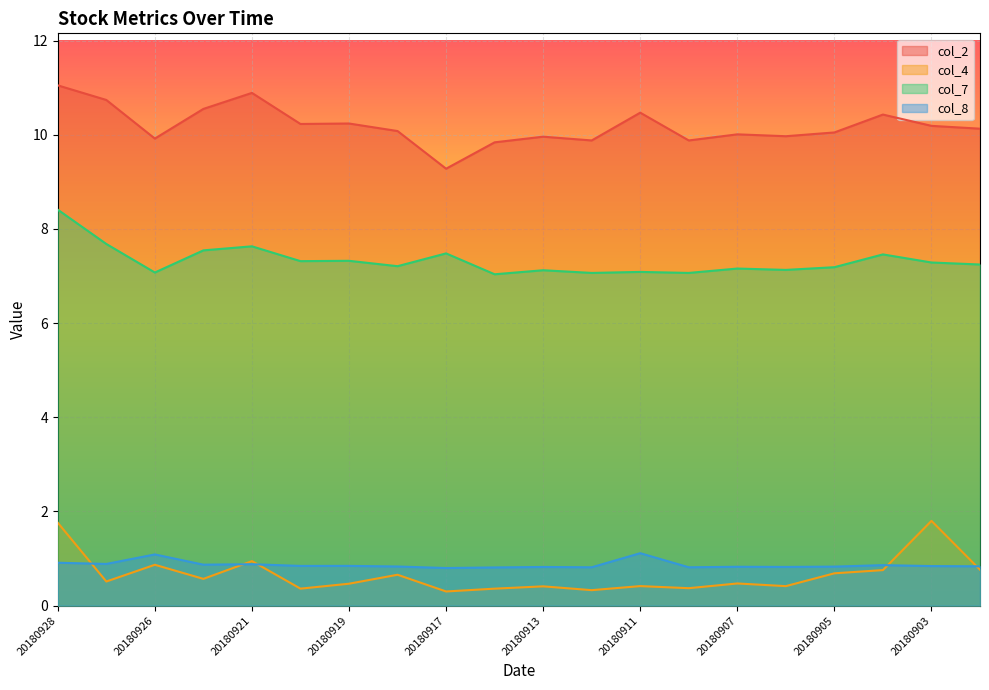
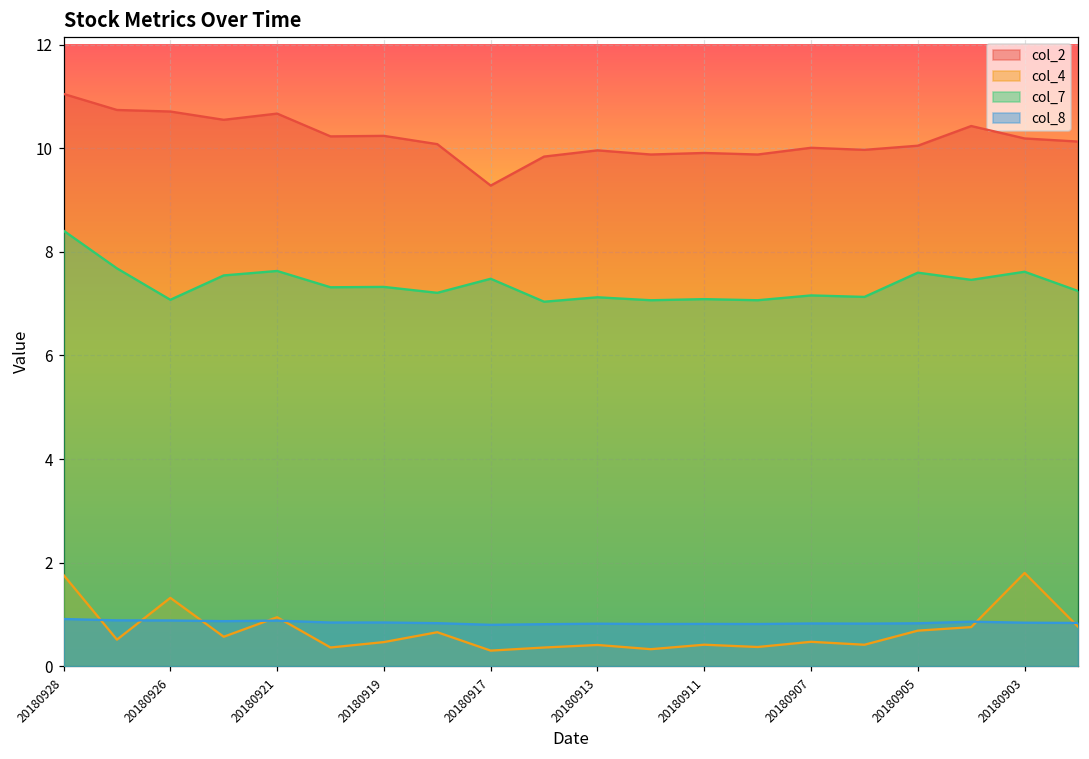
col_2, 20180926: 9.9 -> 10.7
col_4, 20180926: 0.9 -> 1.3
col_8, 20180926: 1.1 -> 0.9
col_2, 20180921: 10.9 -> 10.7
col_2, 20180911: 10.5 -> 9.9
col_8, 20180911: 1.1 -> 0.8
col_7, 20180905: 7.2 -> 7.6
col_7, 20180903: 7.3 -> 7.6
